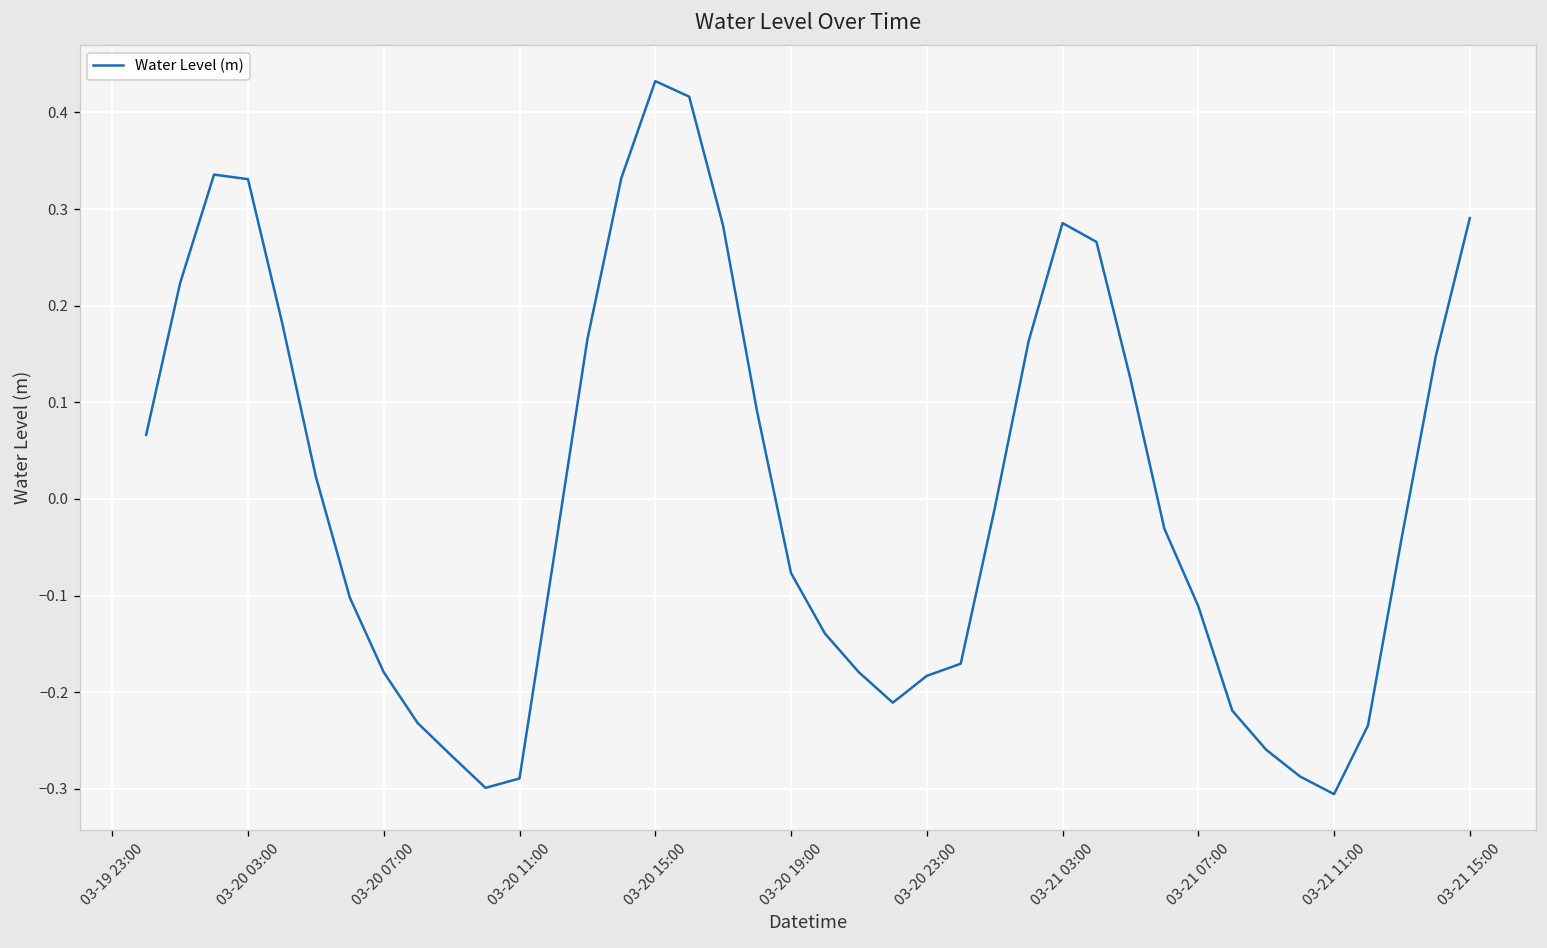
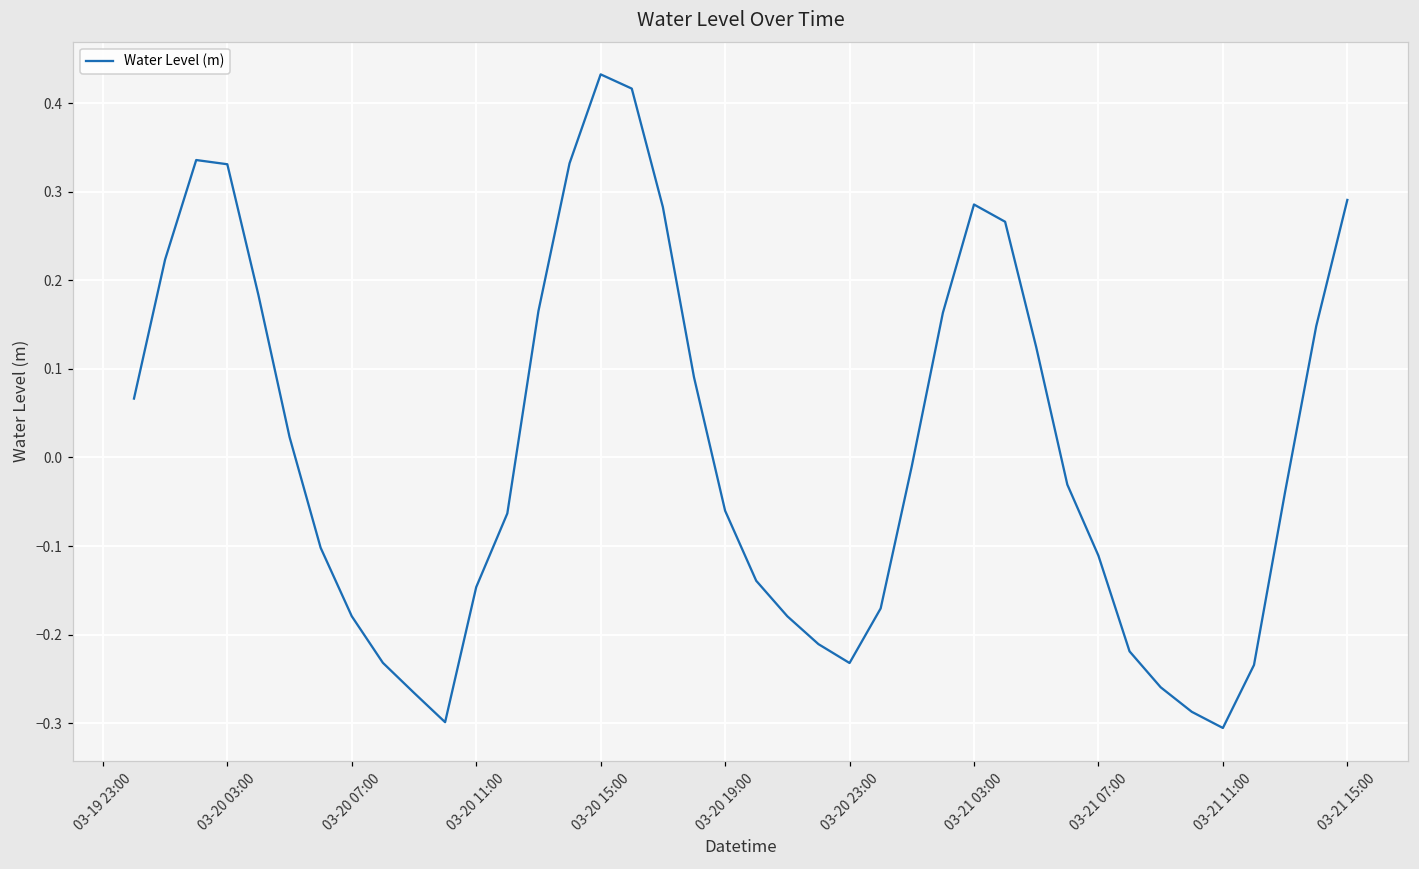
03-20 11:00: -0.29 -> -0.15
03-20 19:00: -0.08 -> -0.06
03-20 23:00: -0.18 -> -0.23
